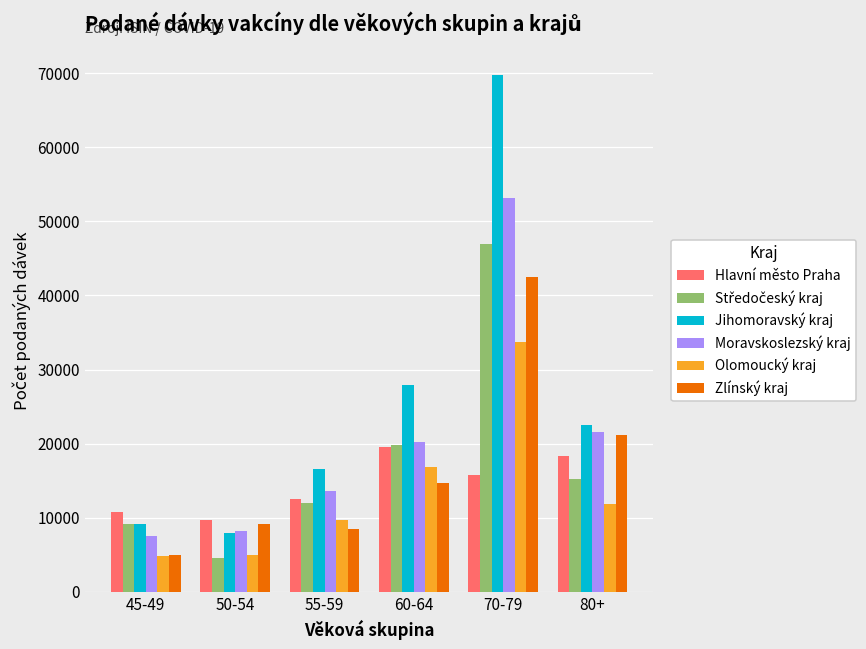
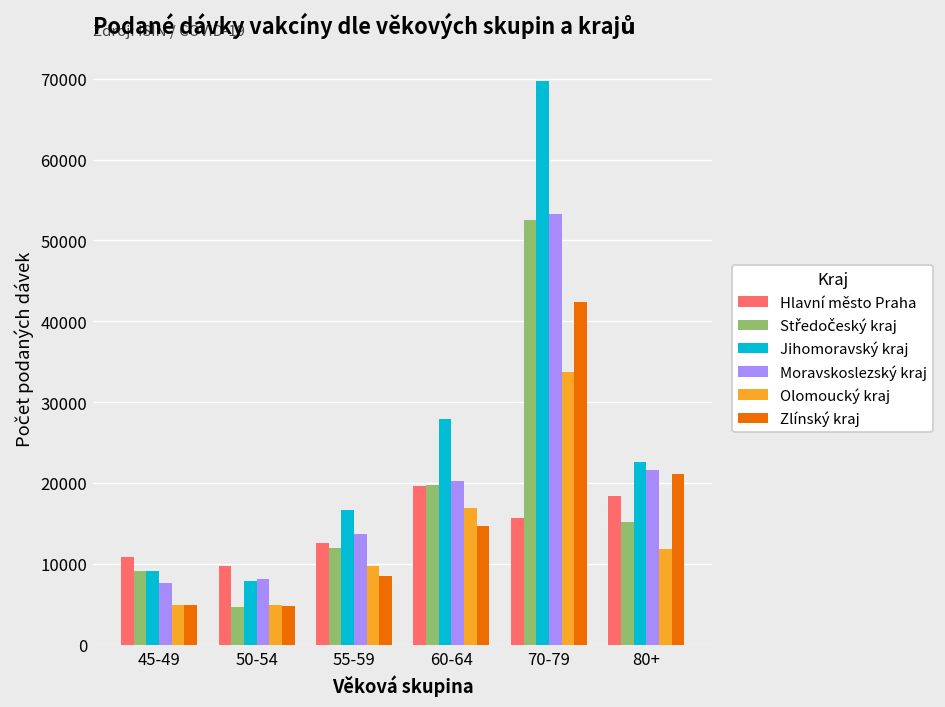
Zlínský kraj, 50-54: 9000 -> 5000
Středočeský kraj, 70-79: 47000 -> 53000
